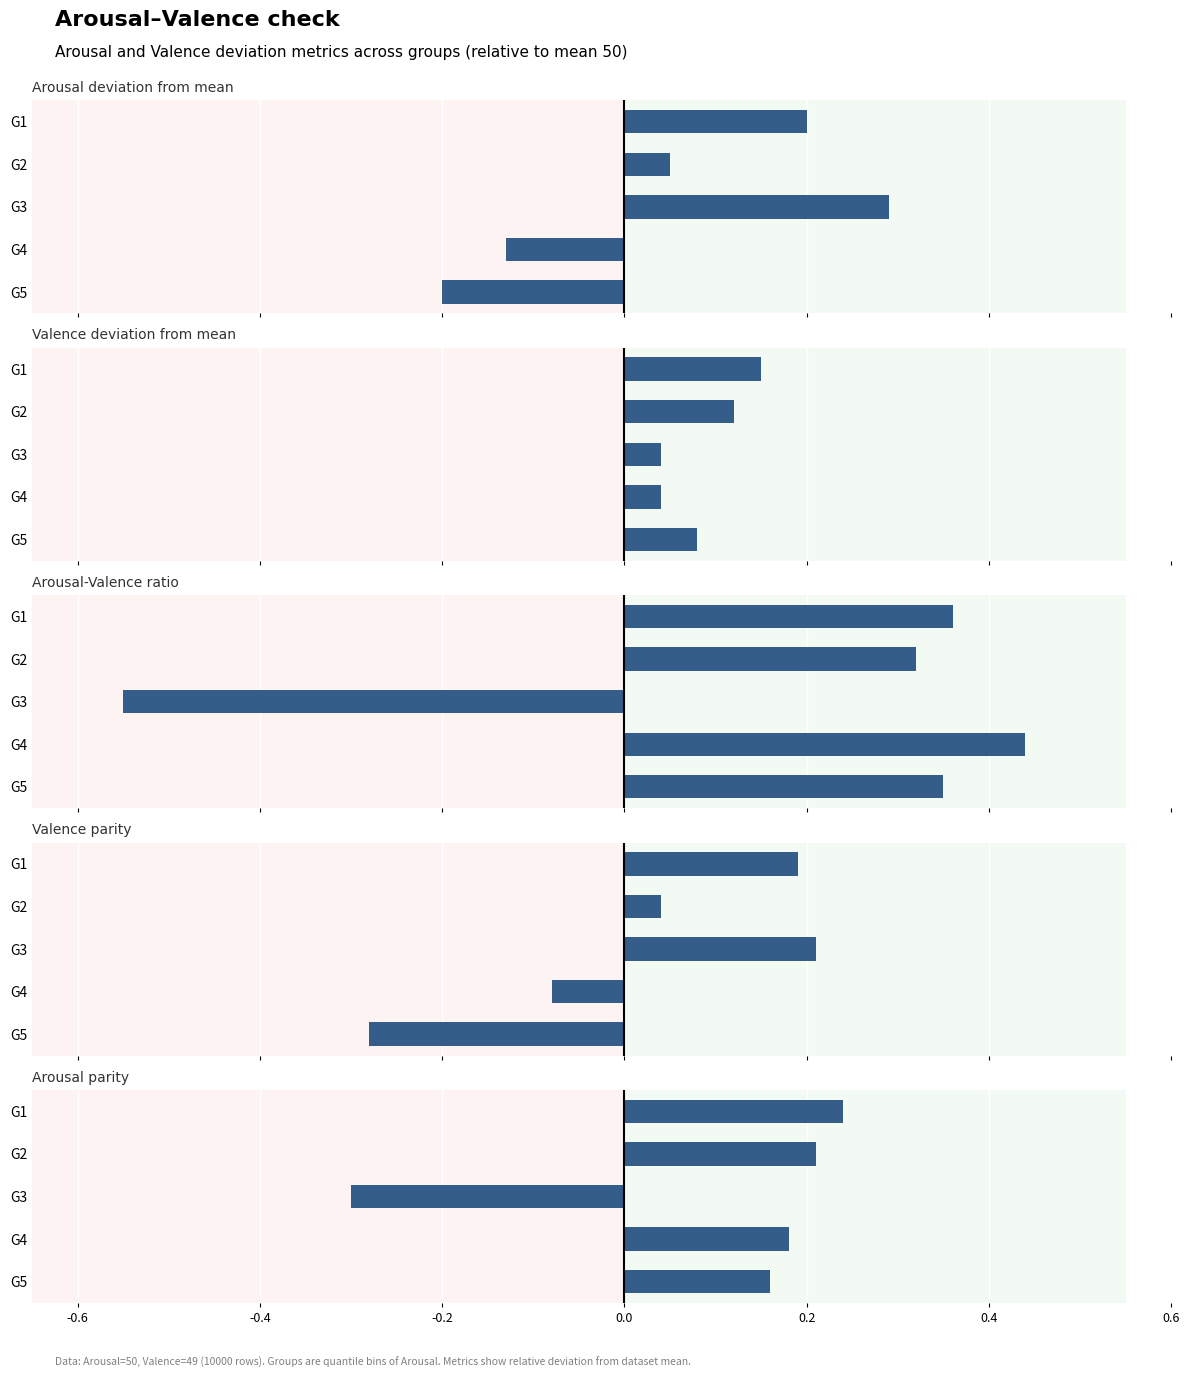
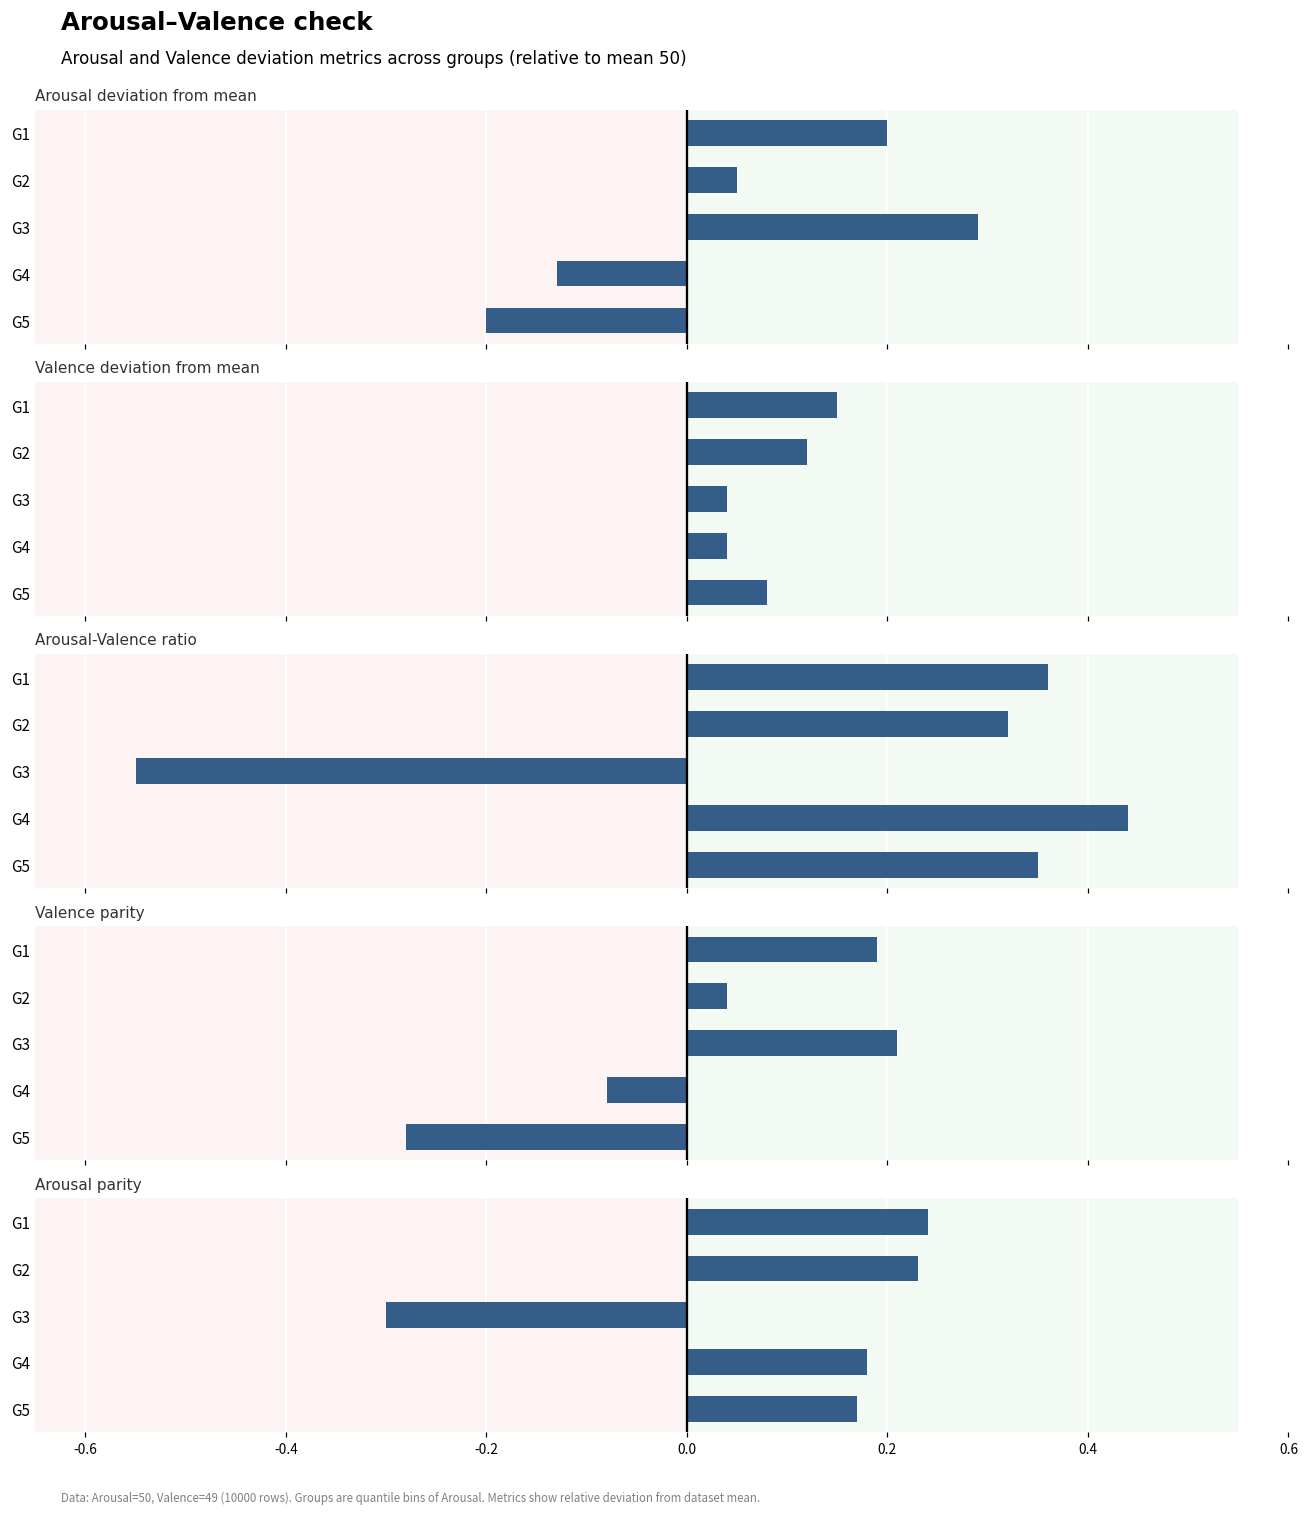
Arousal parity, G2: 0.21 -> 0.23
Arousal parity, G5: 0.16 -> 0.17
